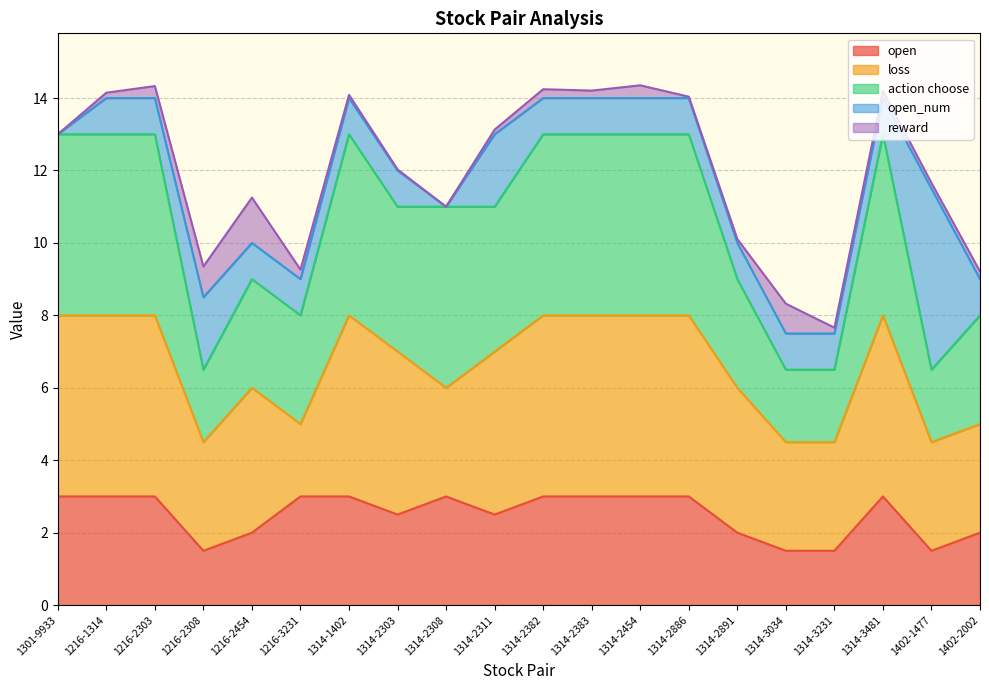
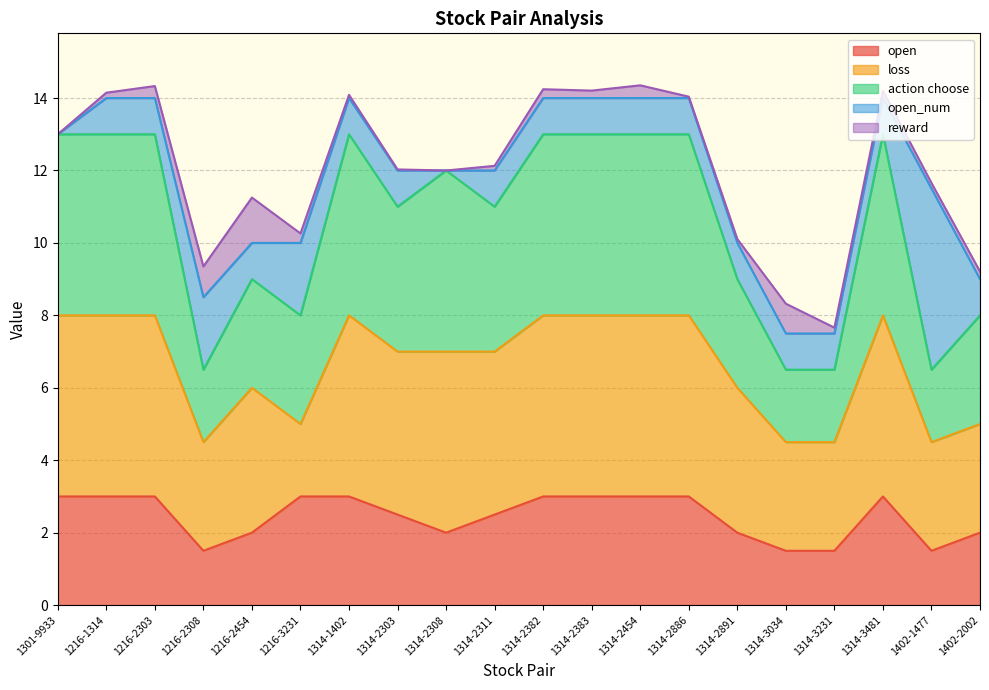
open_num, 1216-3231: 1 -> 2
open, 1314-2308: 3 -> 2
loss, 1314-2308: 3 -> 5
open_num, 1314-2311: 2 -> 1
